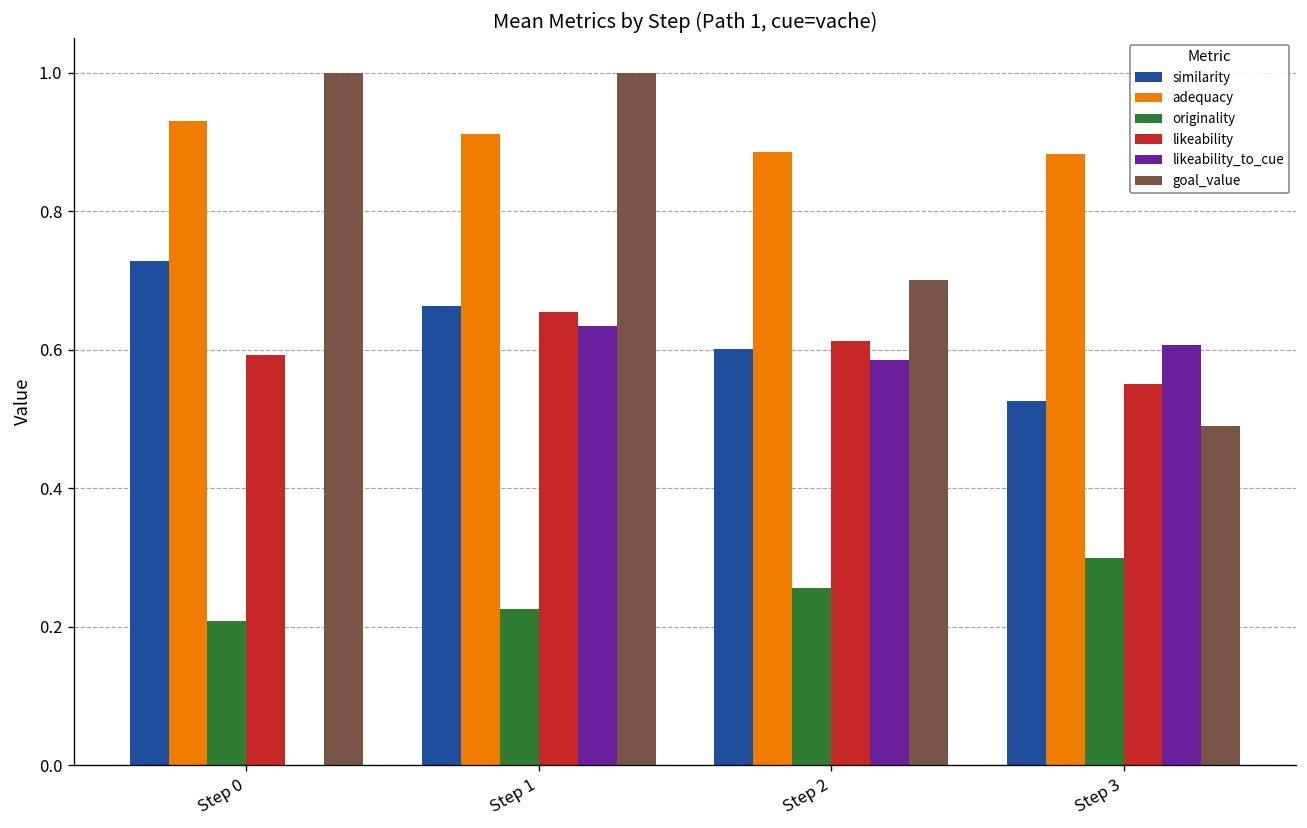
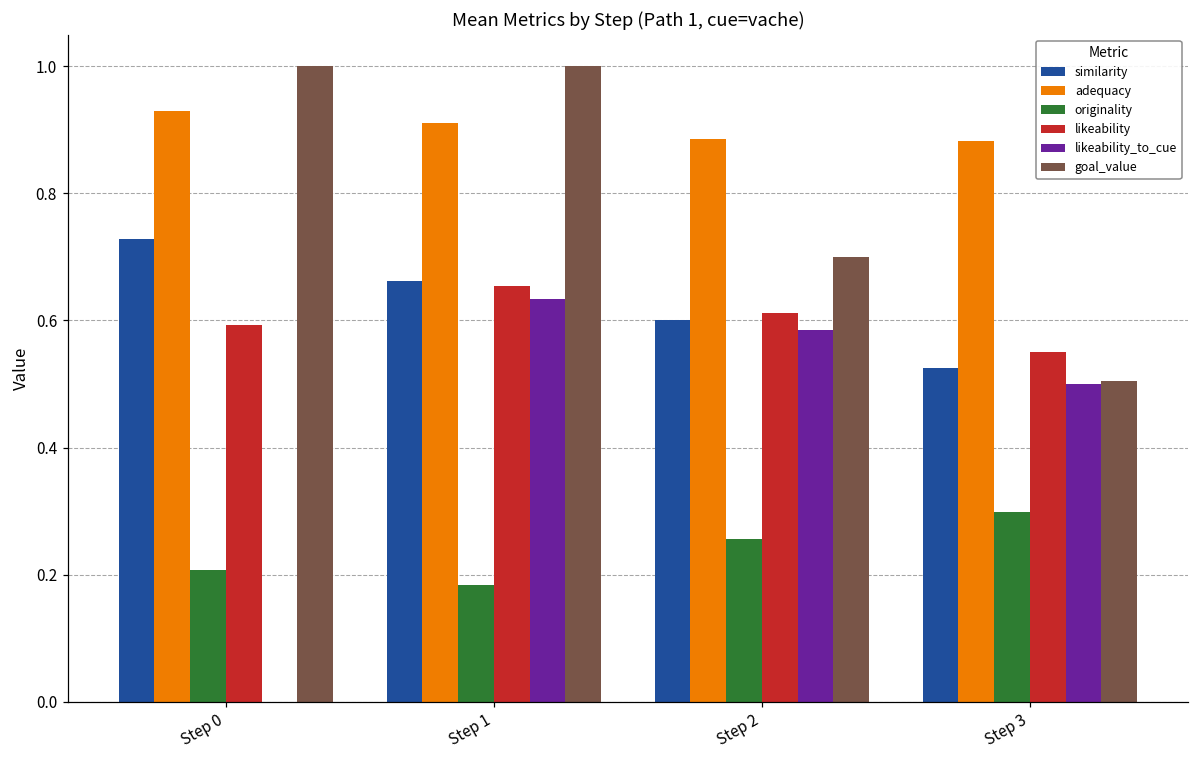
originality, Step 1: 0.23 -> 0.18
likeability_to_cue, Step 3: 0.61 -> 0.50
goal_value, Step 3: 0.49 -> 0.50
